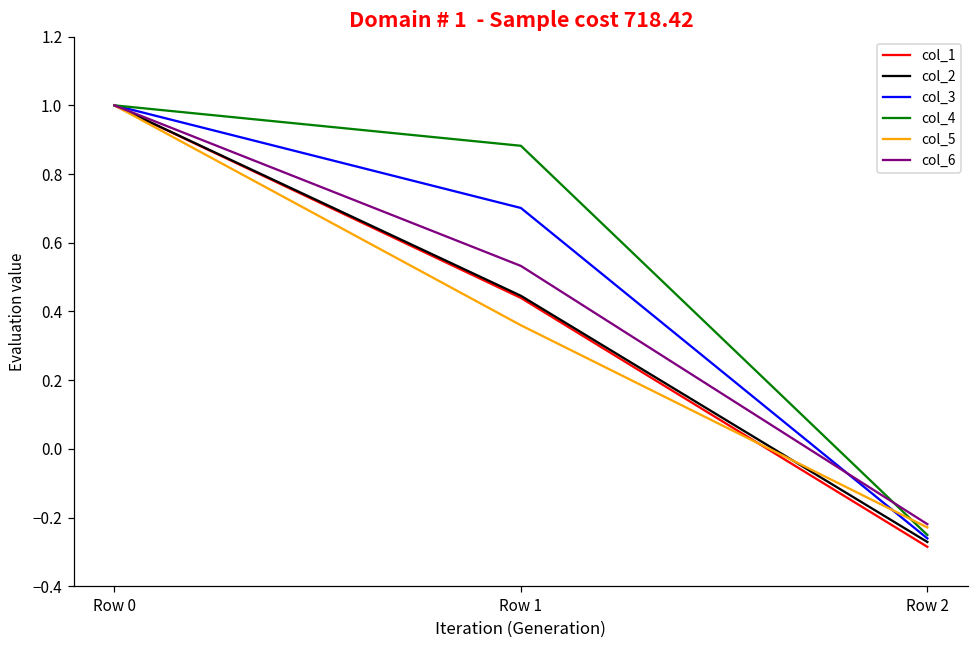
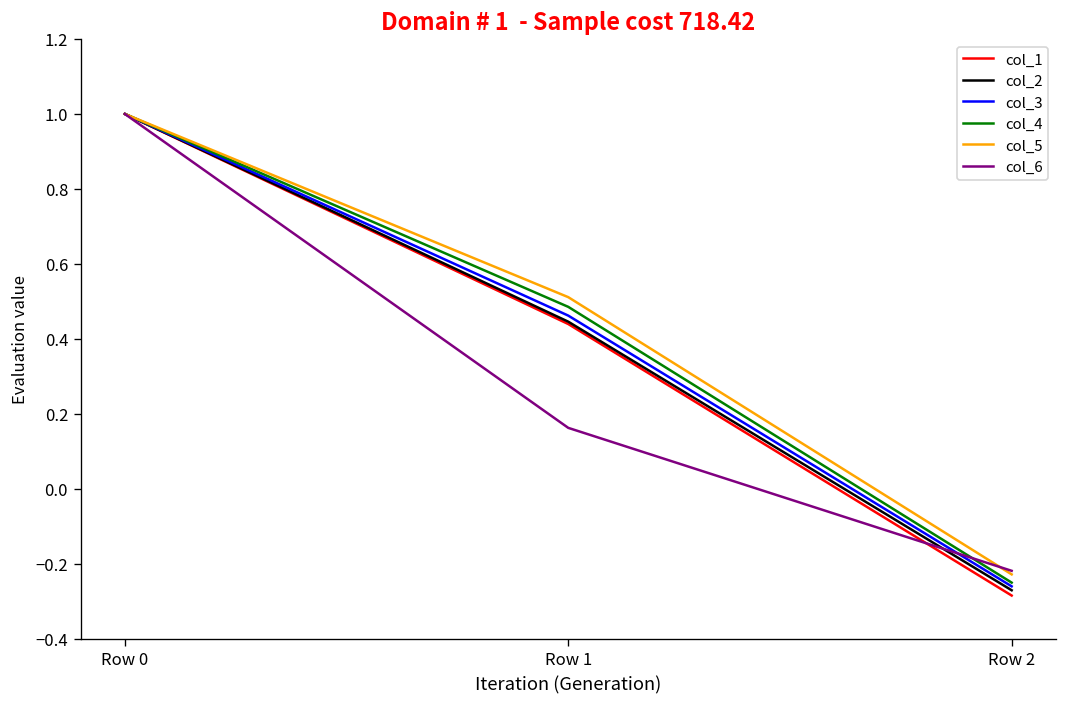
col_3, Row 1: 0.70 -> 0.46
col_4, Row 1: 0.88 -> 0.49
col_5, Row 1: 0.36 -> 0.51
col_6, Row 1: 0.53 -> 0.16
